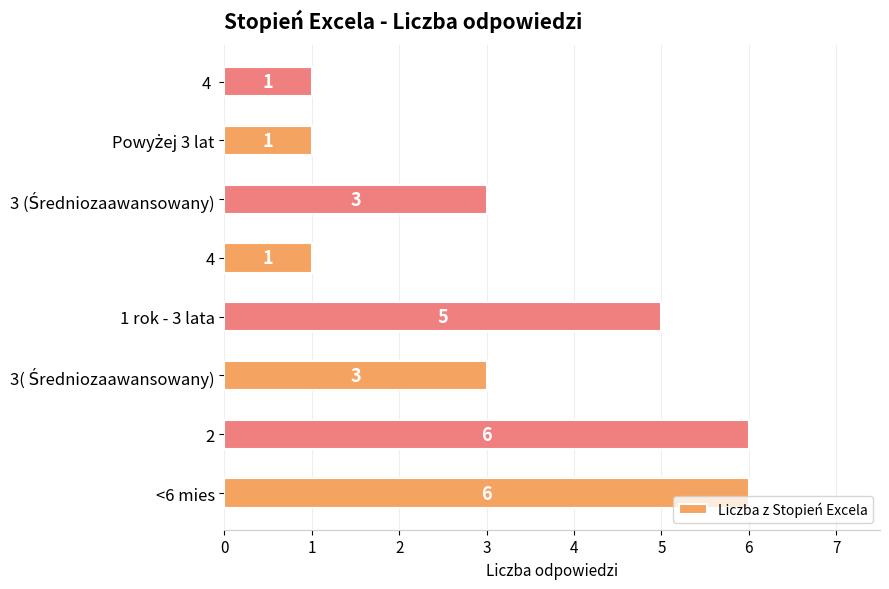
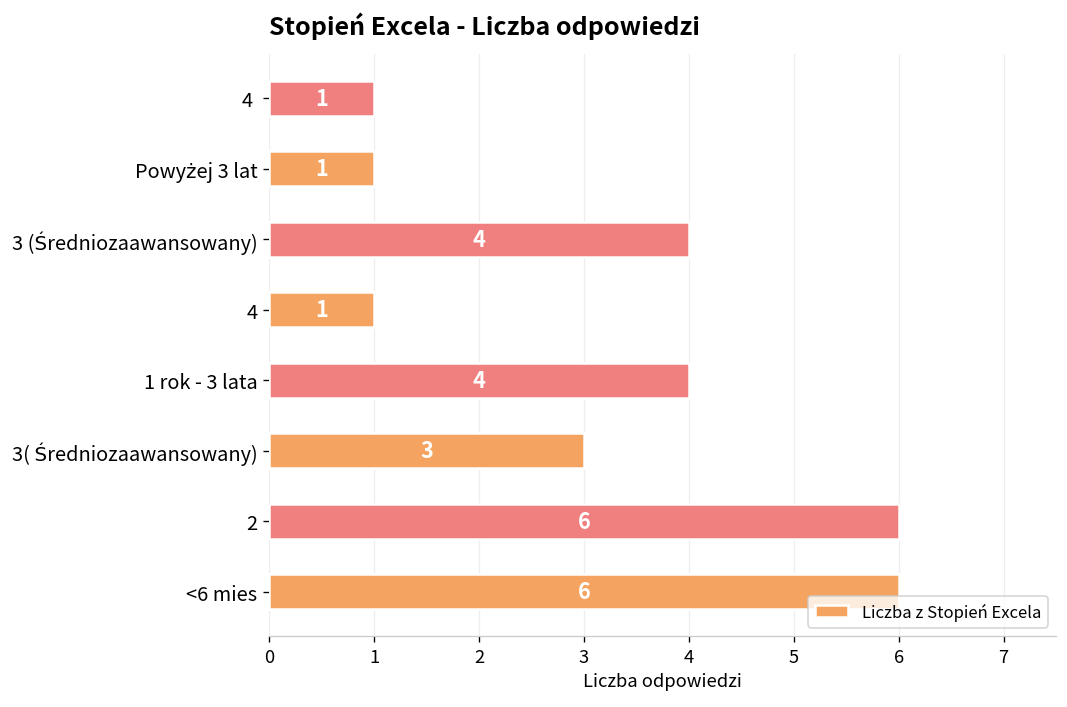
3 (Średniozaawansowany): 3 -> 4
1 rok - 3 lata: 5 -> 4
